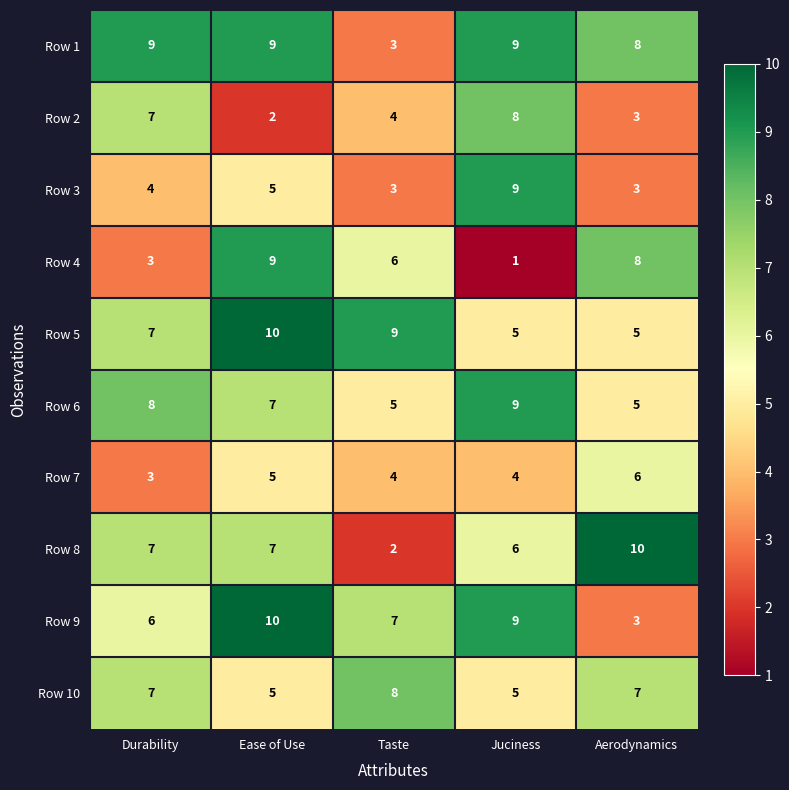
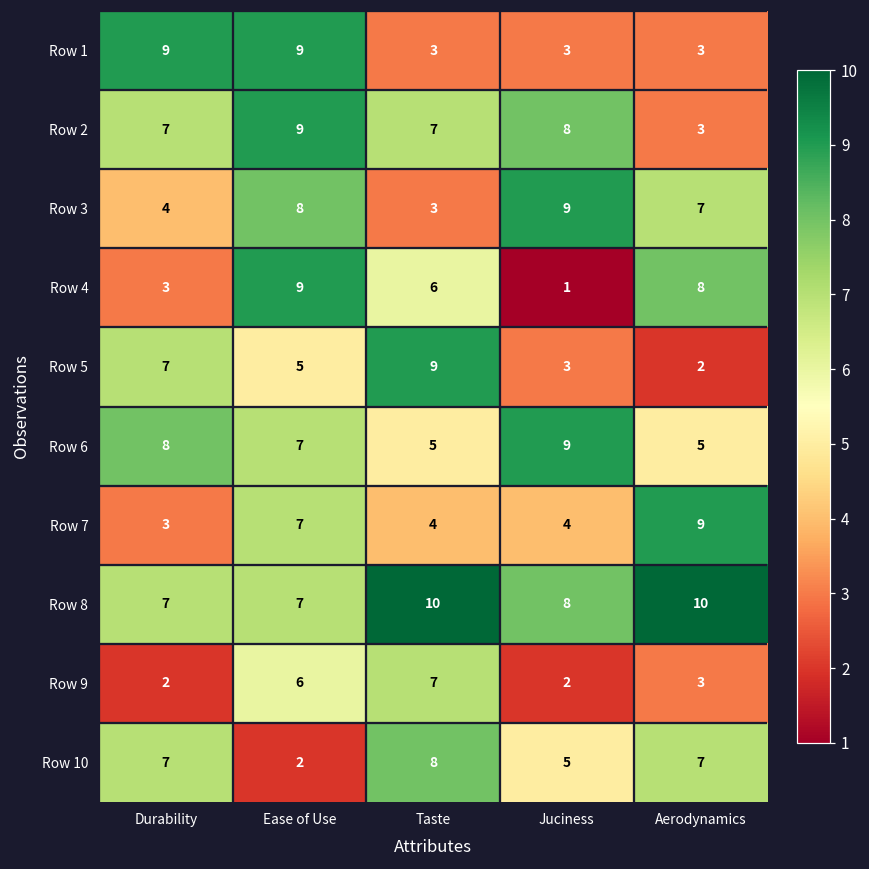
Row 1, Juciness: 9 -> 3
Row 1, Aerodynamics: 8 -> 3
Row 2, Ease of Use: 2 -> 9
Row 2, Taste: 4 -> 7
Row 3, Ease of Use: 5 -> 8
Row 3, Aerodynamics: 3 -> 7
Row 5, Ease of Use: 10 -> 5
Row 5, Juciness: 5 -> 3
Row 5, Aerodynamics: 5 -> 2
Row 7, Ease of Use: 5 -> 7
Row 7, Aerodynamics: 6 -> 9
Row 8, Taste: 2 -> 10
Row 8, Juciness: 6 -> 8
Row 9, Durability: 6 -> 2
Row 9, Ease of Use: 10 -> 6
Row 9, Juciness: 9 -> 2
Row 10, Ease of Use: 5 -> 2
